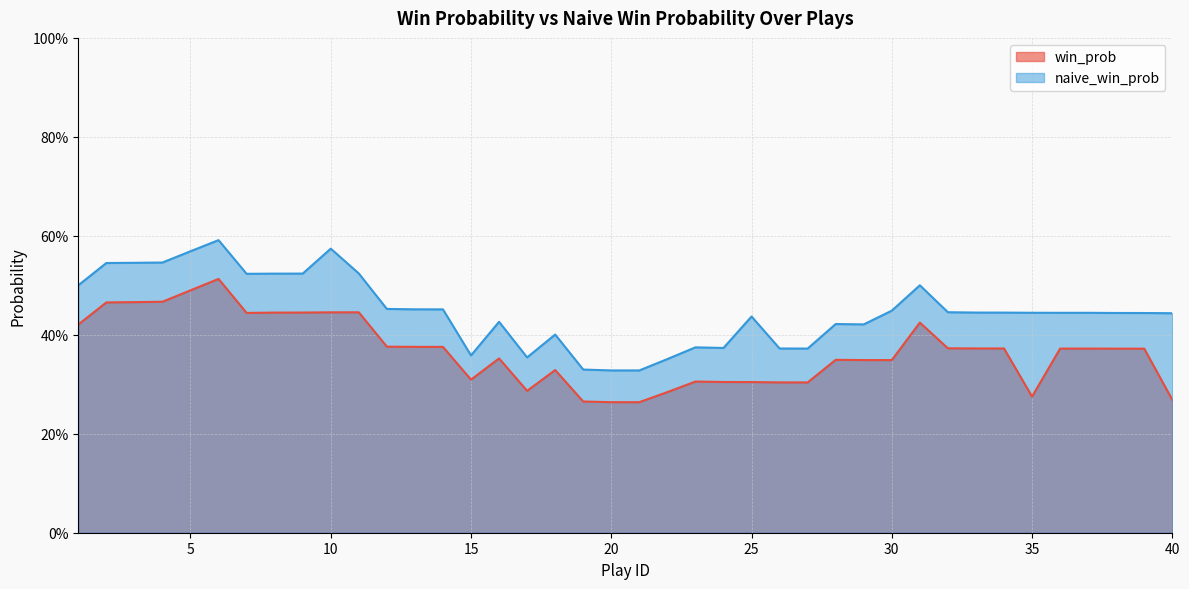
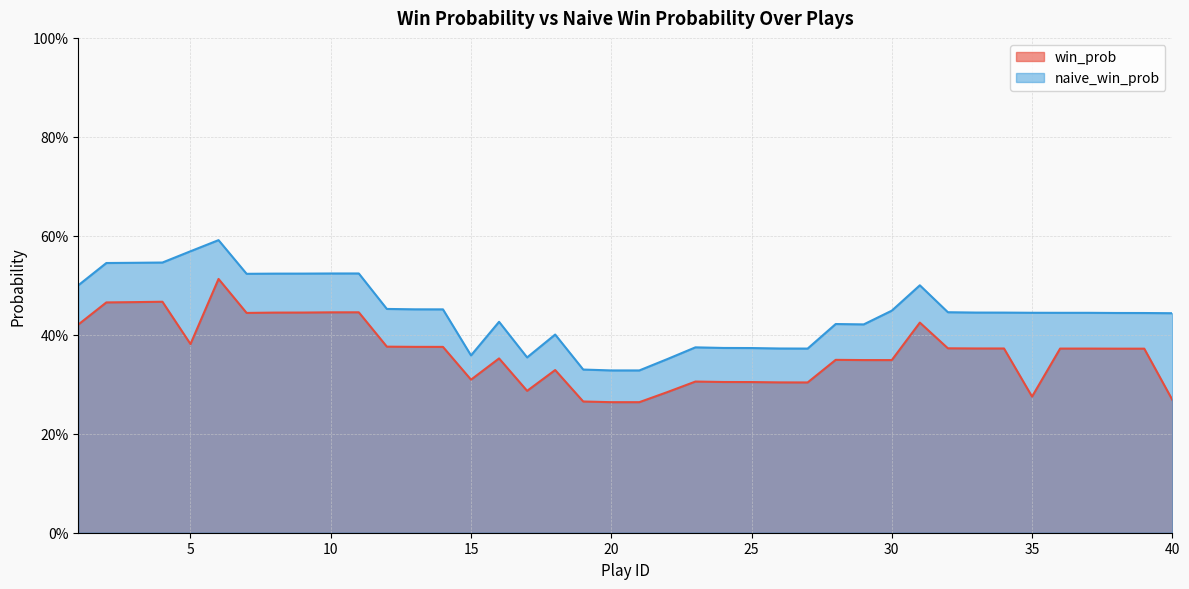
win_prob, 5: 49% -> 38%
naive_win_prob, 10: 57% -> 52%
naive_win_prob, 25: 44% -> 37%
